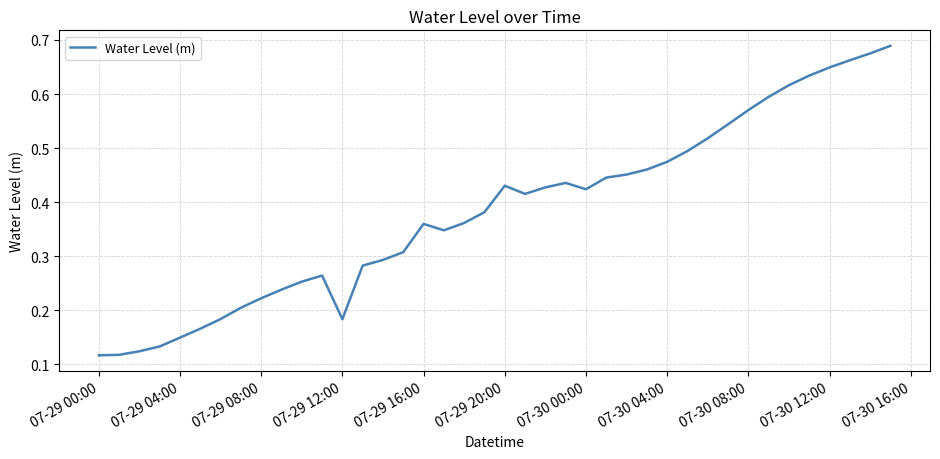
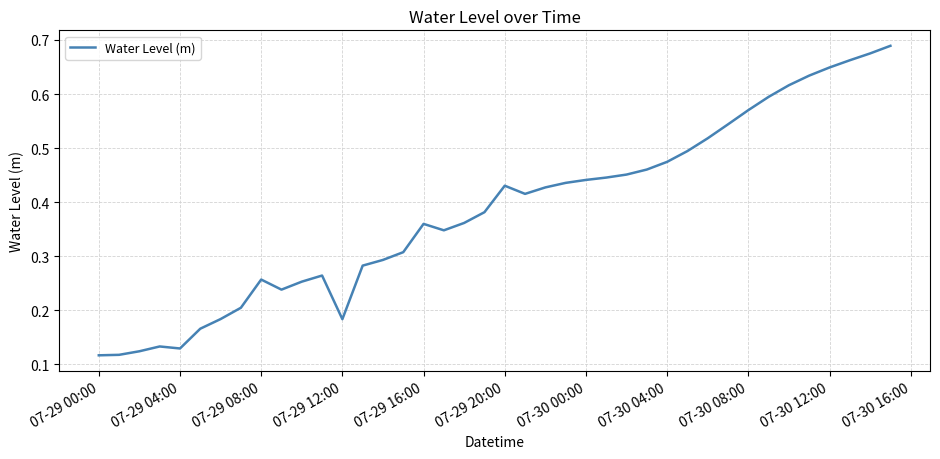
07-29 04:00: 0.15 -> 0.13
07-29 08:00: 0.22 -> 0.26
07-30 00:00: 0.42 -> 0.44
